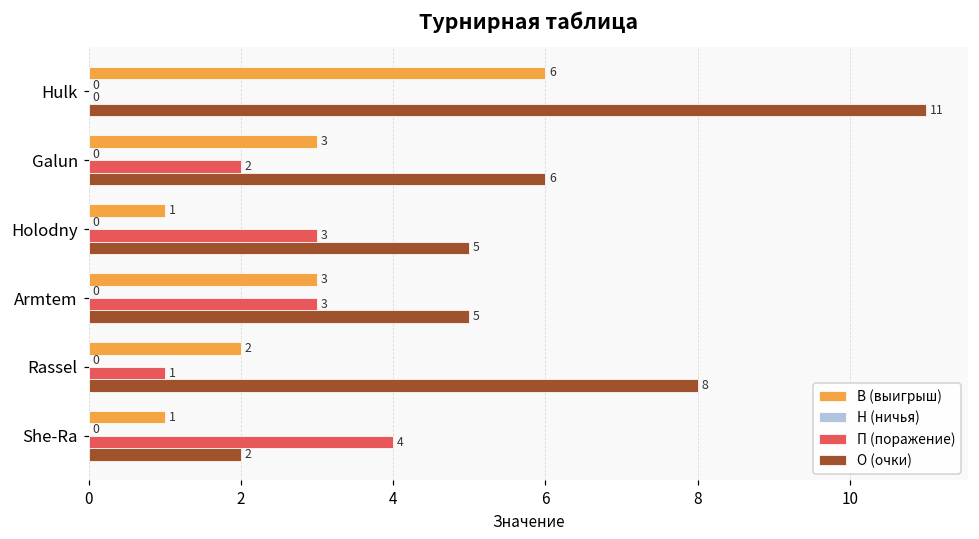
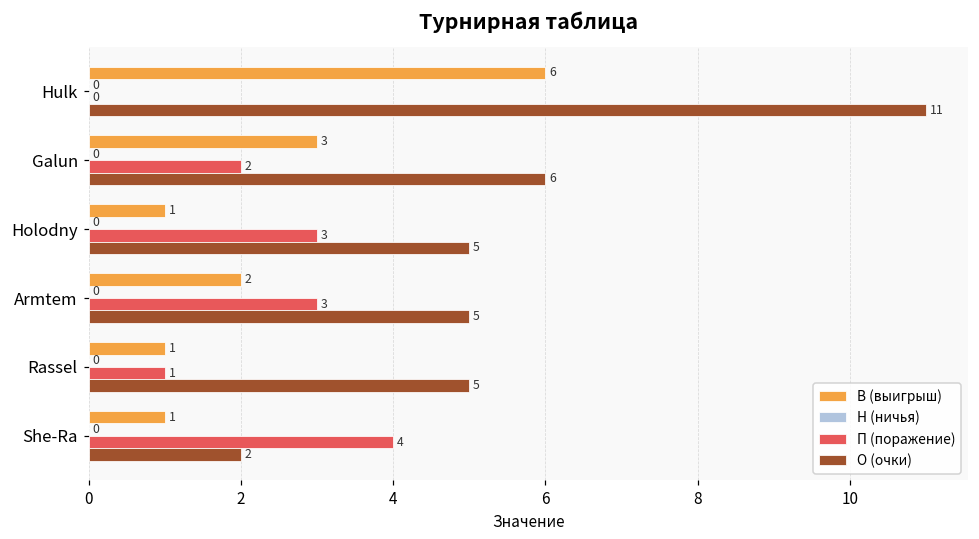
В (выигрыш), Armtem: 3 -> 2
В (выигрыш), Rassel: 2 -> 1
О (очки), Rassel: 8 -> 5
